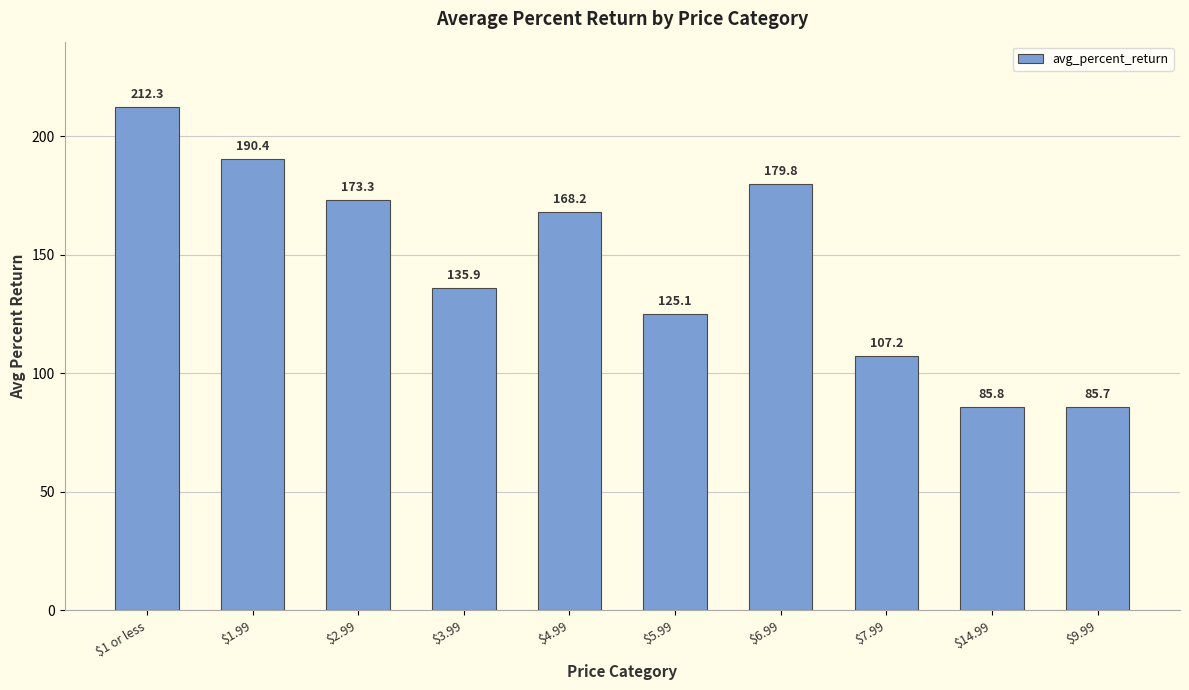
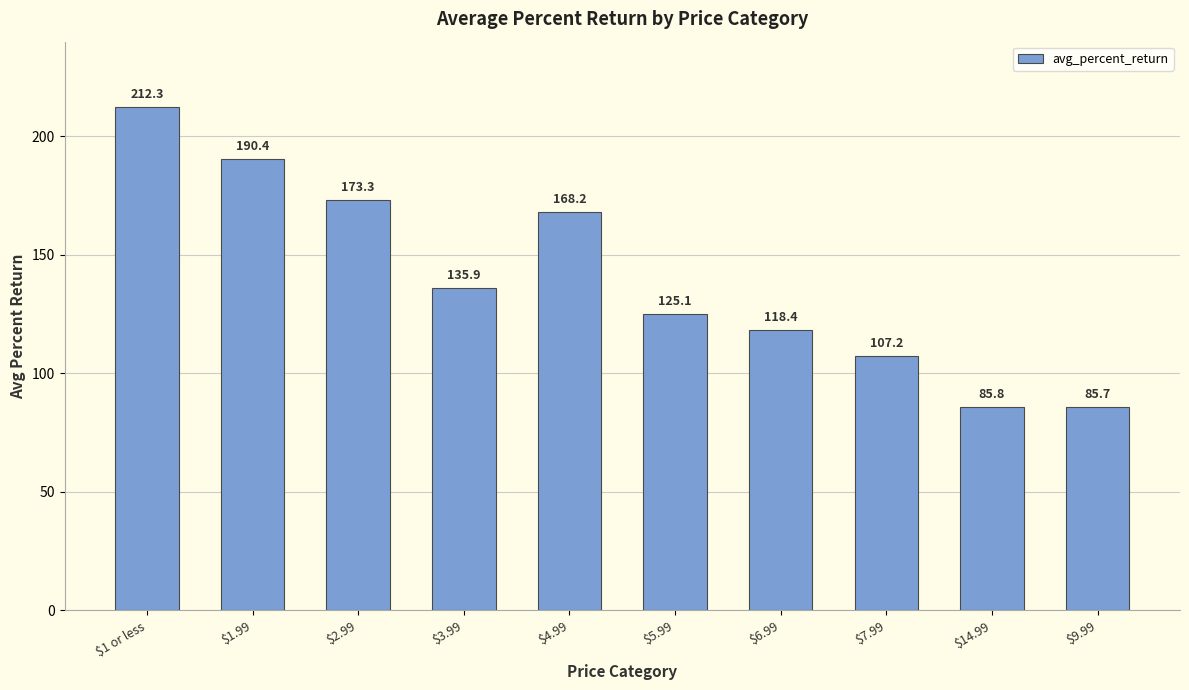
$6.99: 179.8 -> 118.4
